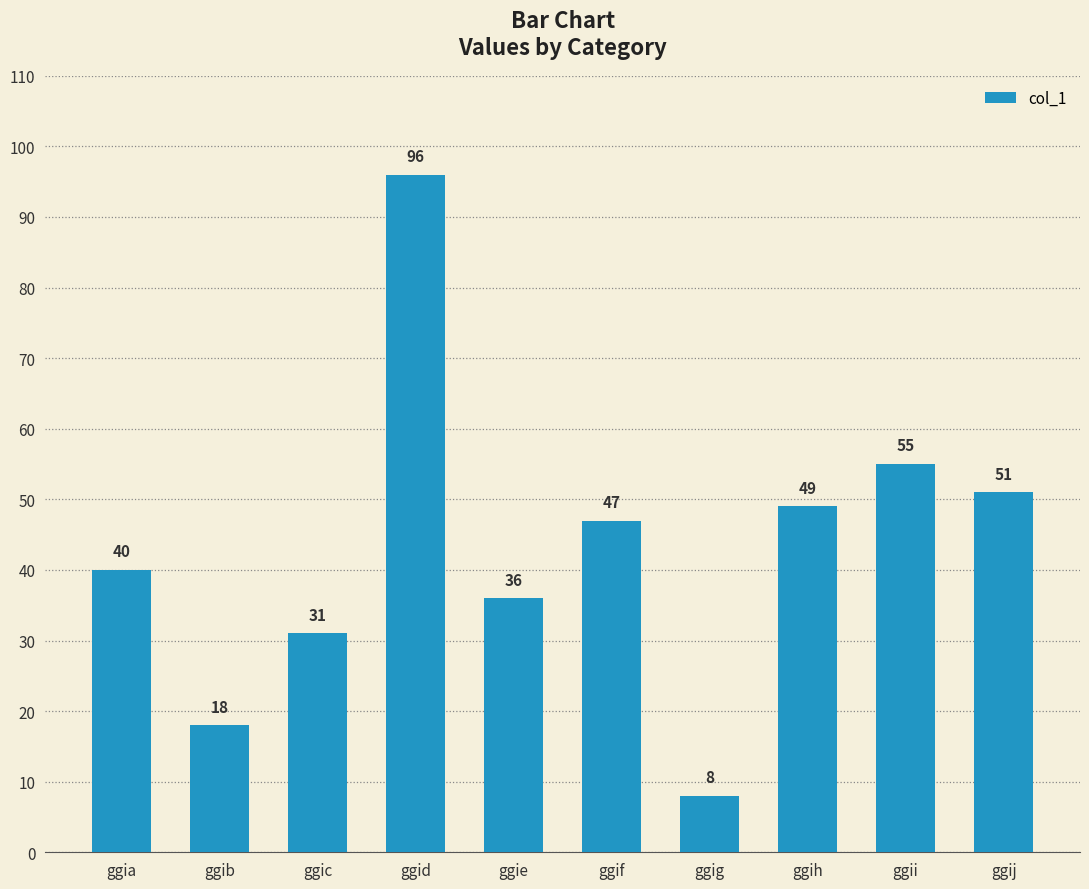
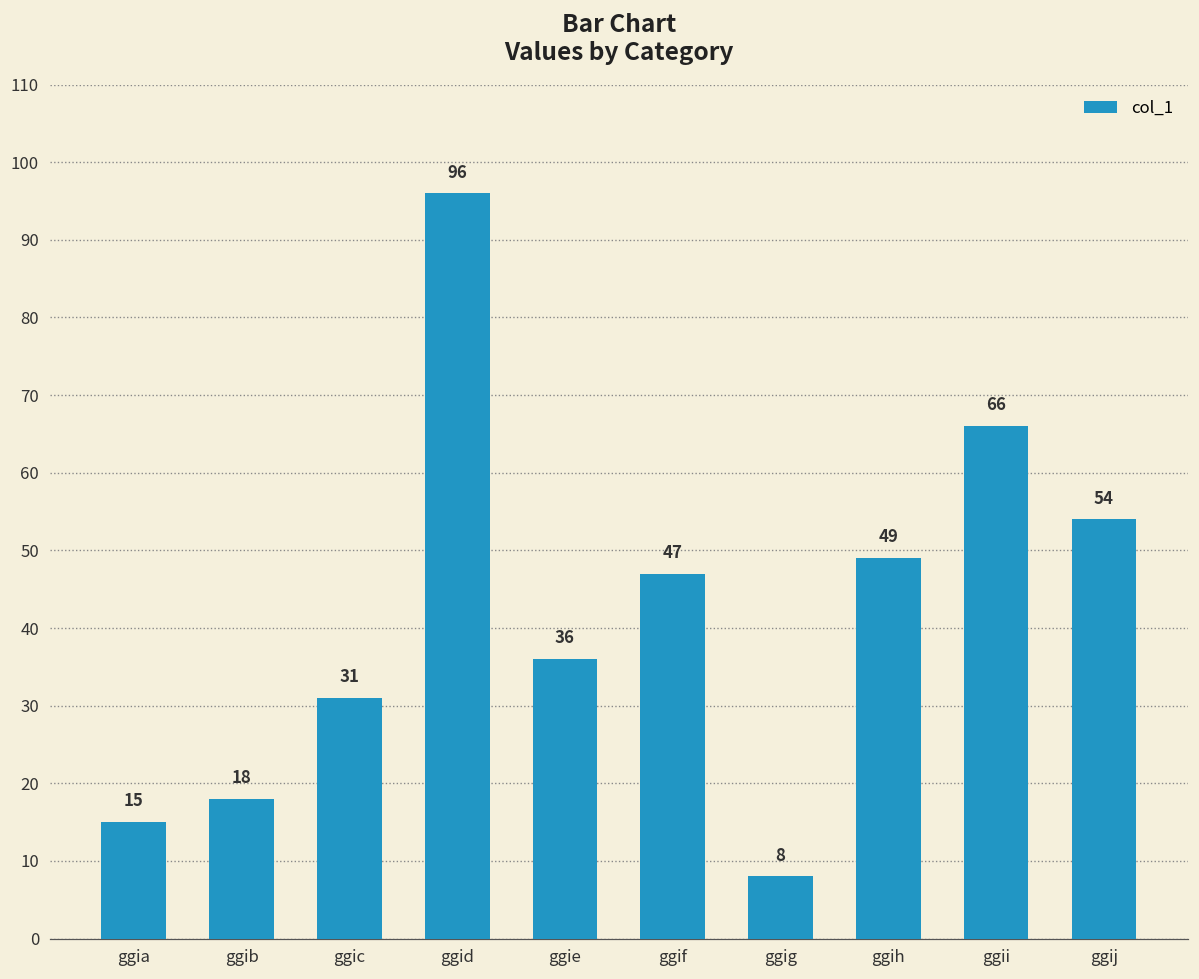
ggia: 40 -> 15
ggii: 55 -> 66
ggij: 51 -> 54
